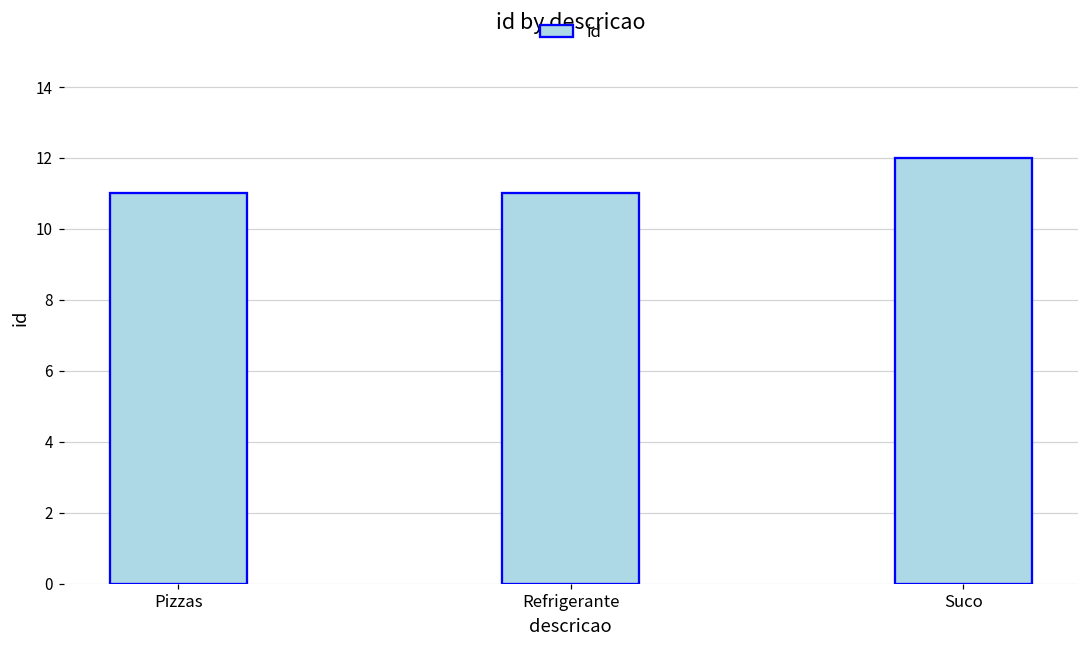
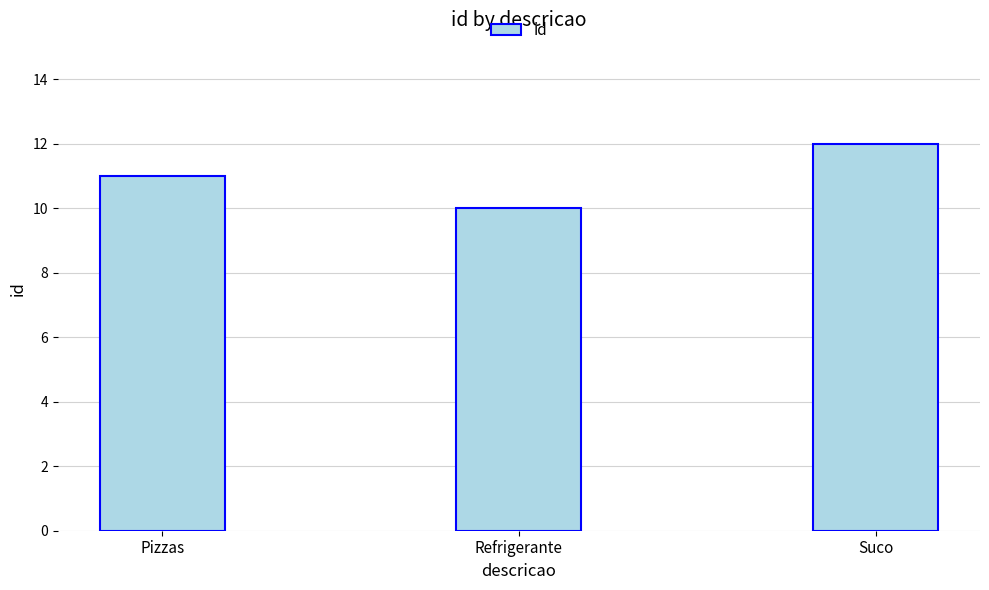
Refrigerante: 11 -> 10
